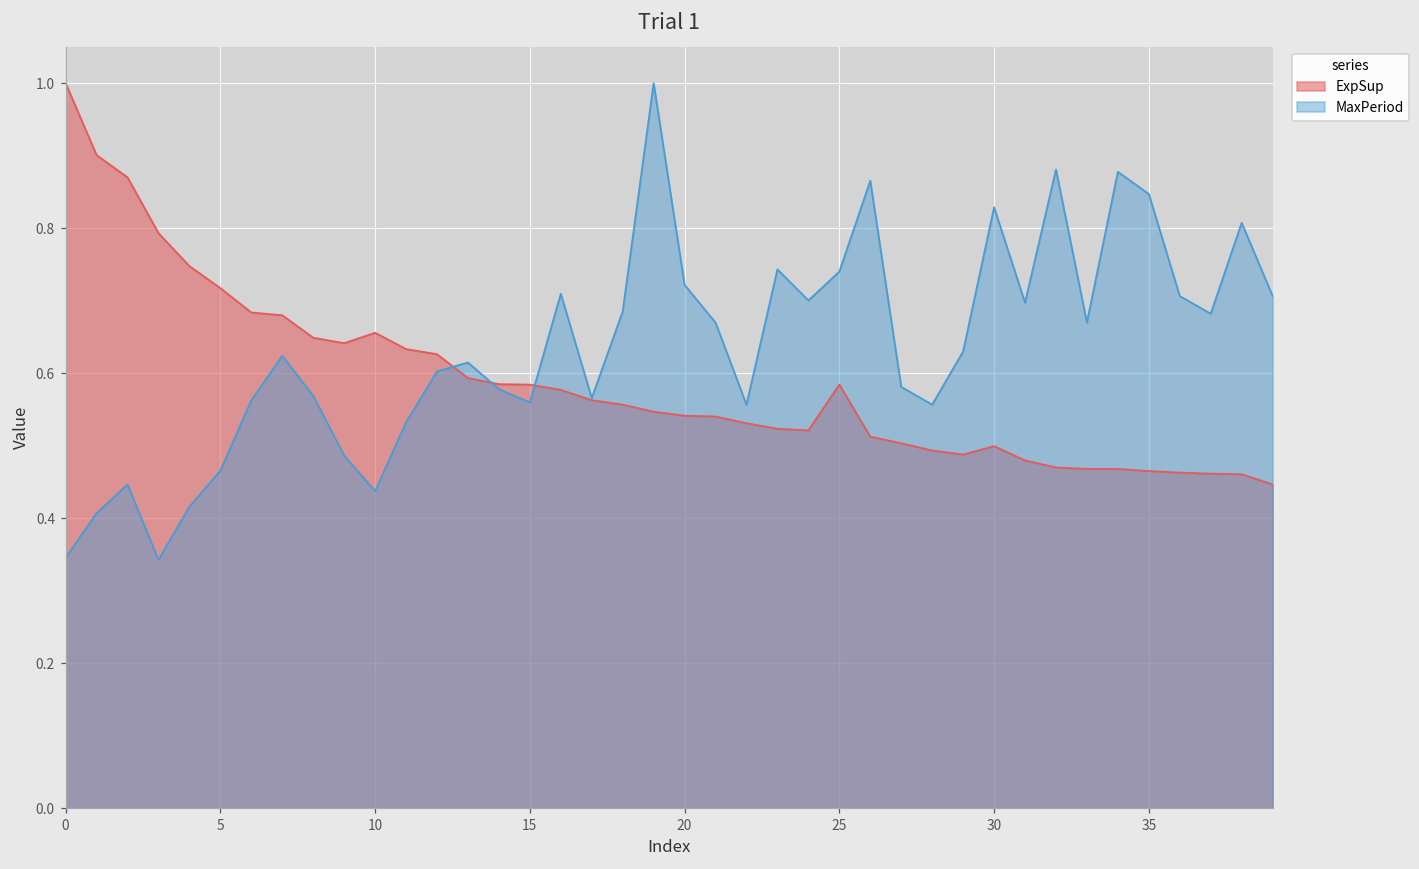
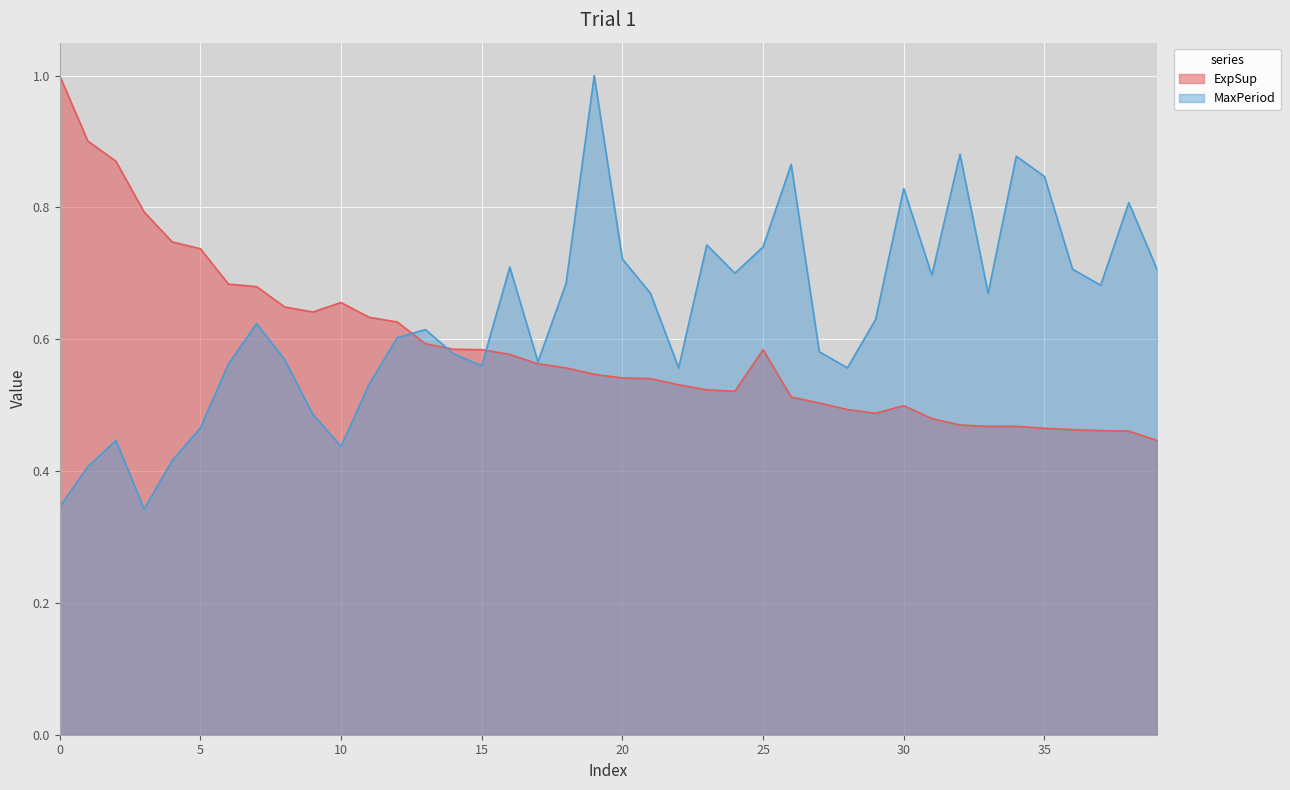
ExpSup, 5: 0.72 -> 0.74
